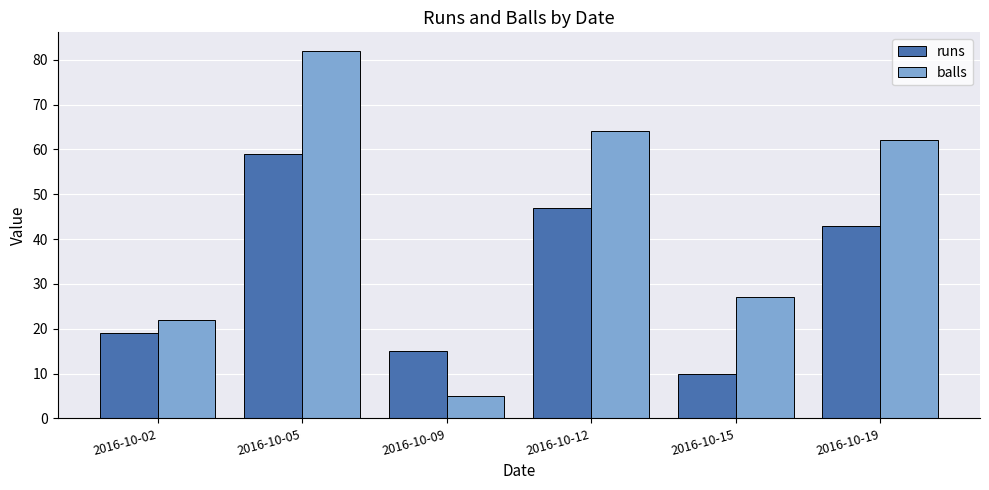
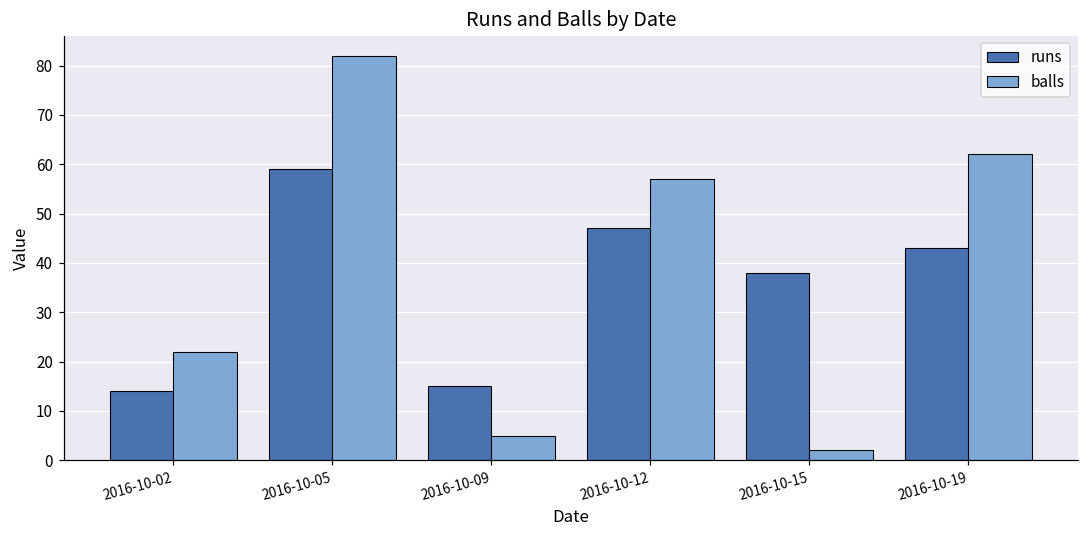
runs, 2016-10-02: 19 -> 14
balls, 2016-10-12: 64 -> 57
runs, 2016-10-15: 10 -> 38
balls, 2016-10-15: 27 -> 2
